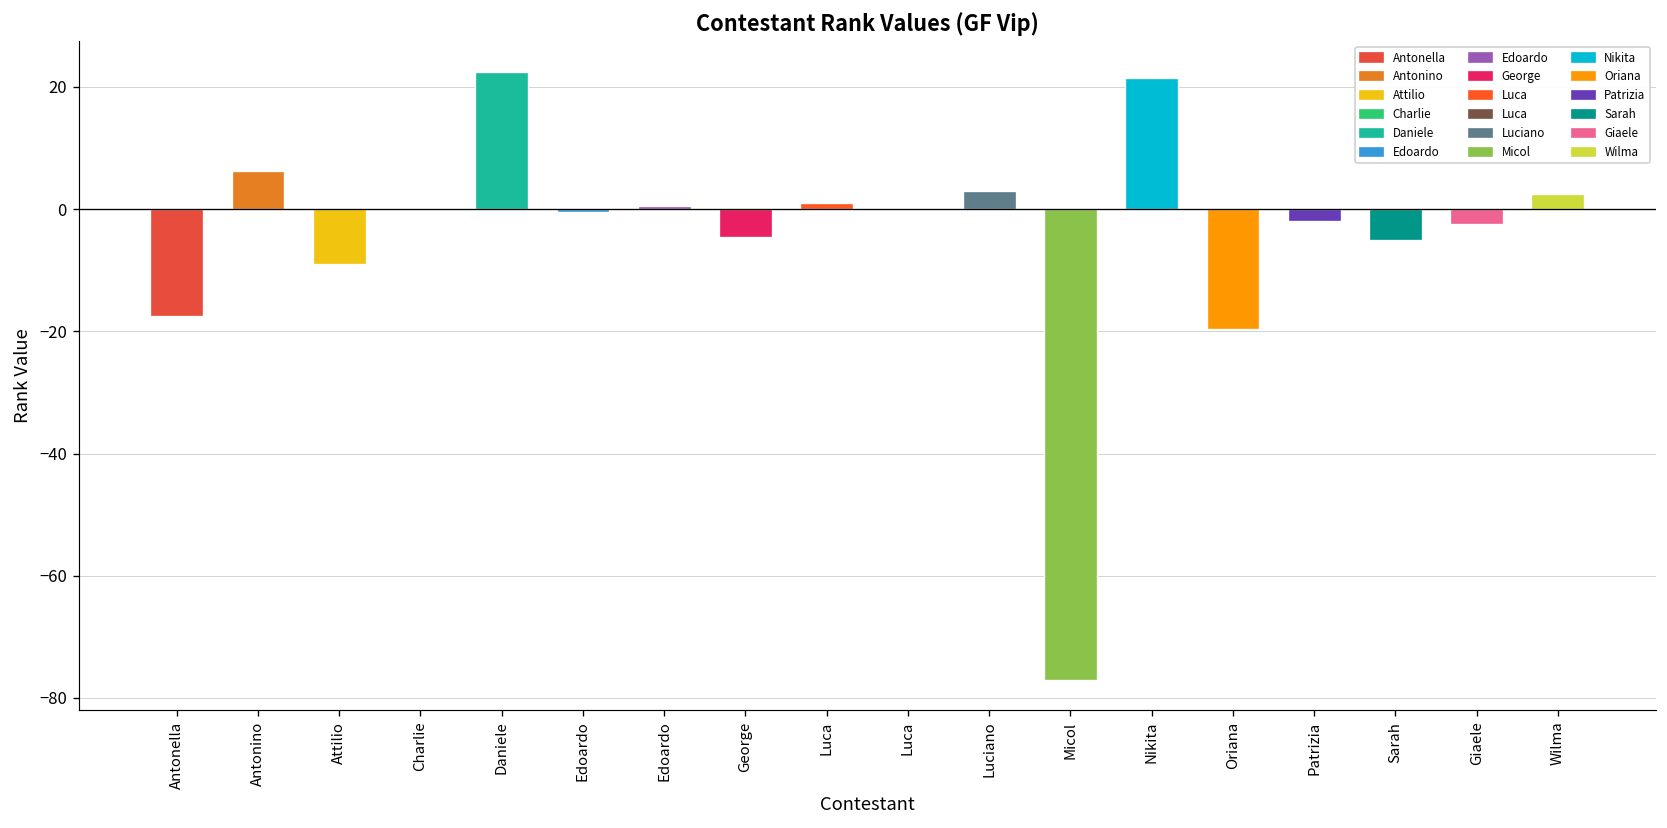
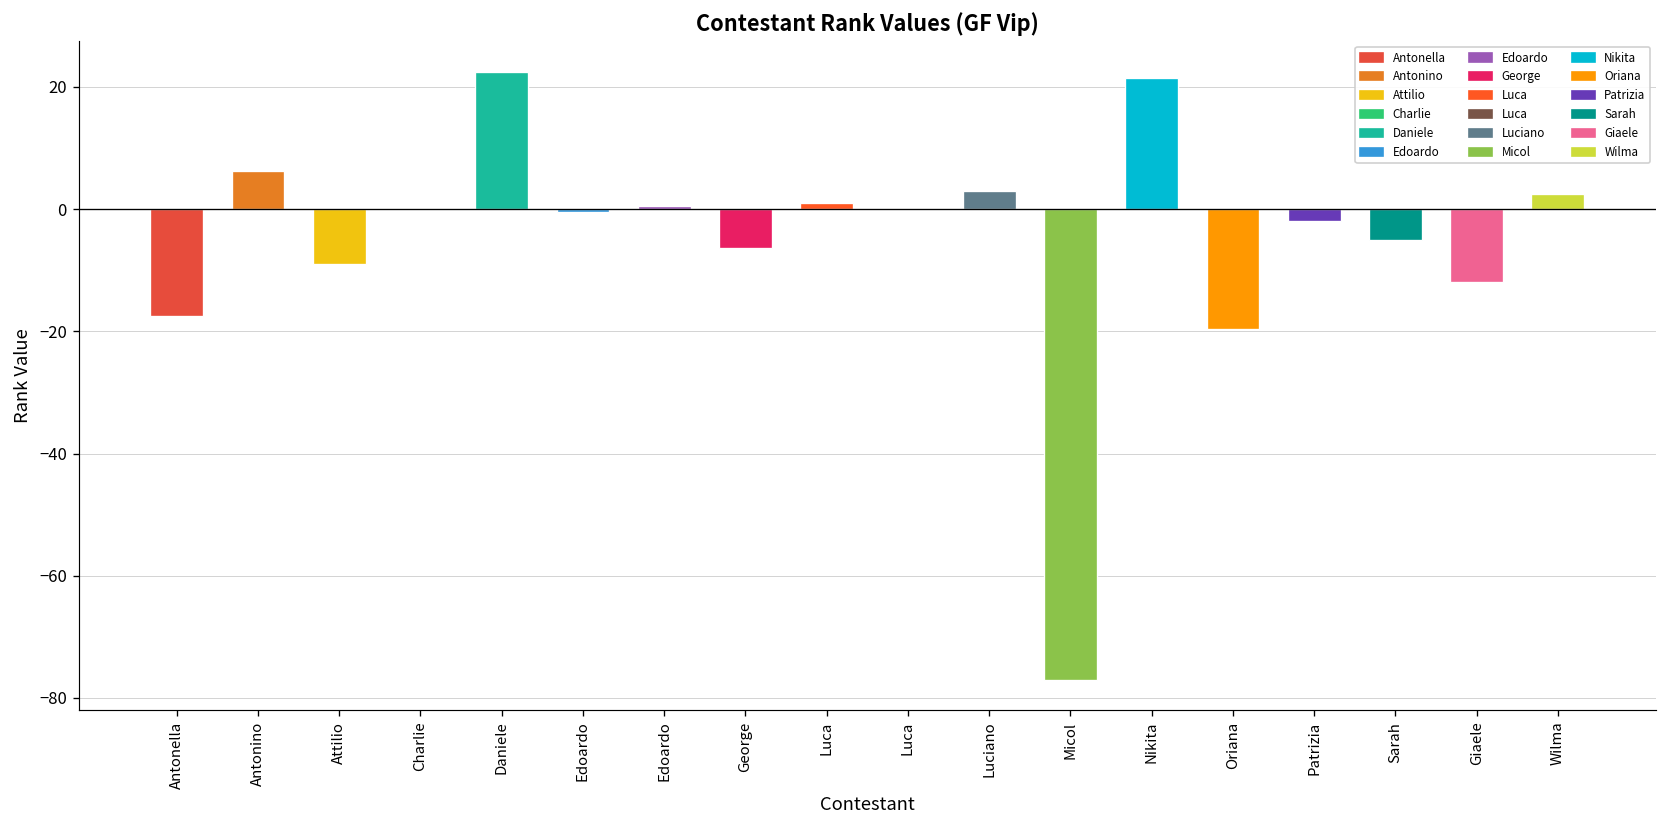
George: -5 -> -6
Giaele: -2 -> -12
